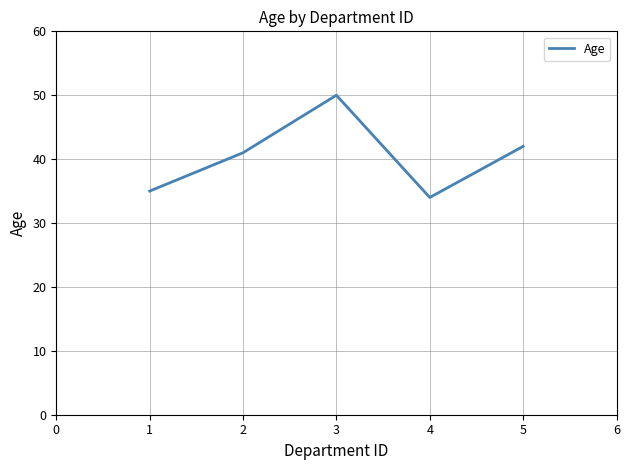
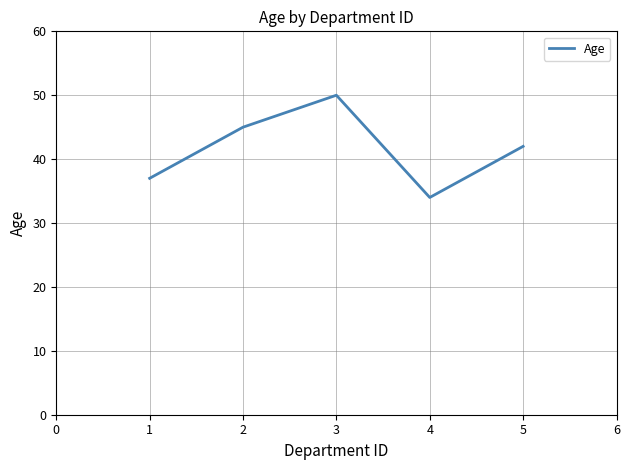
1: 35 -> 37
2: 41 -> 45
